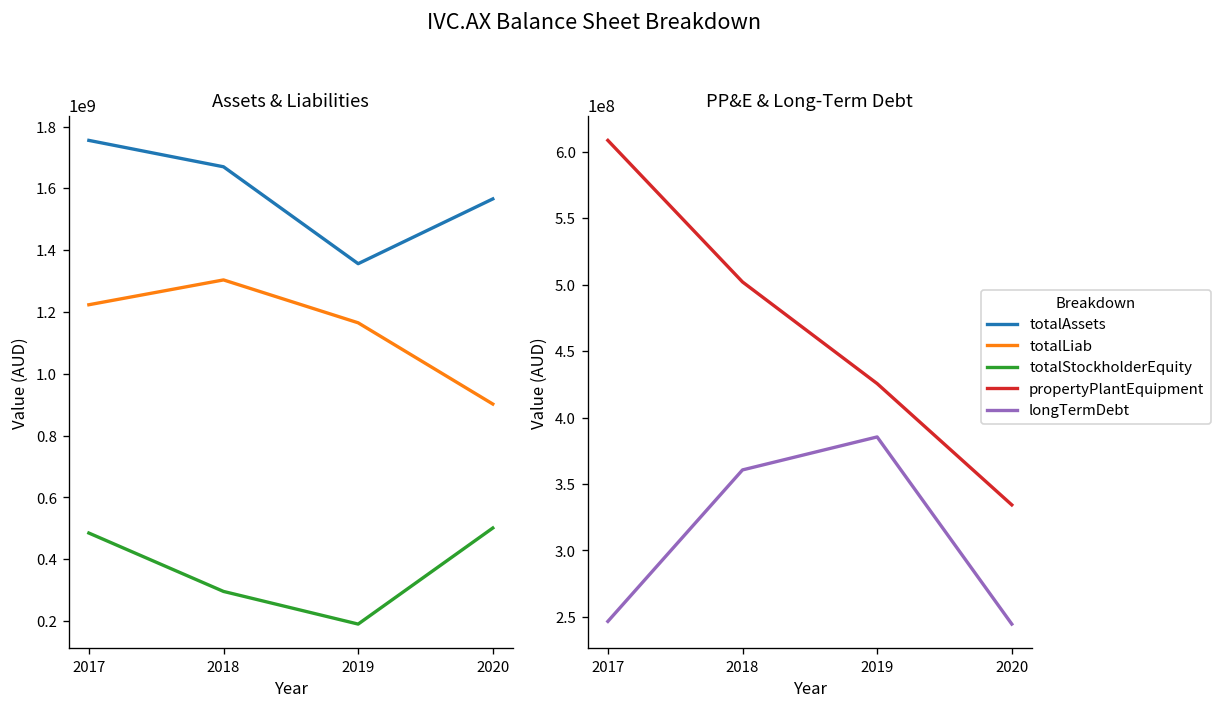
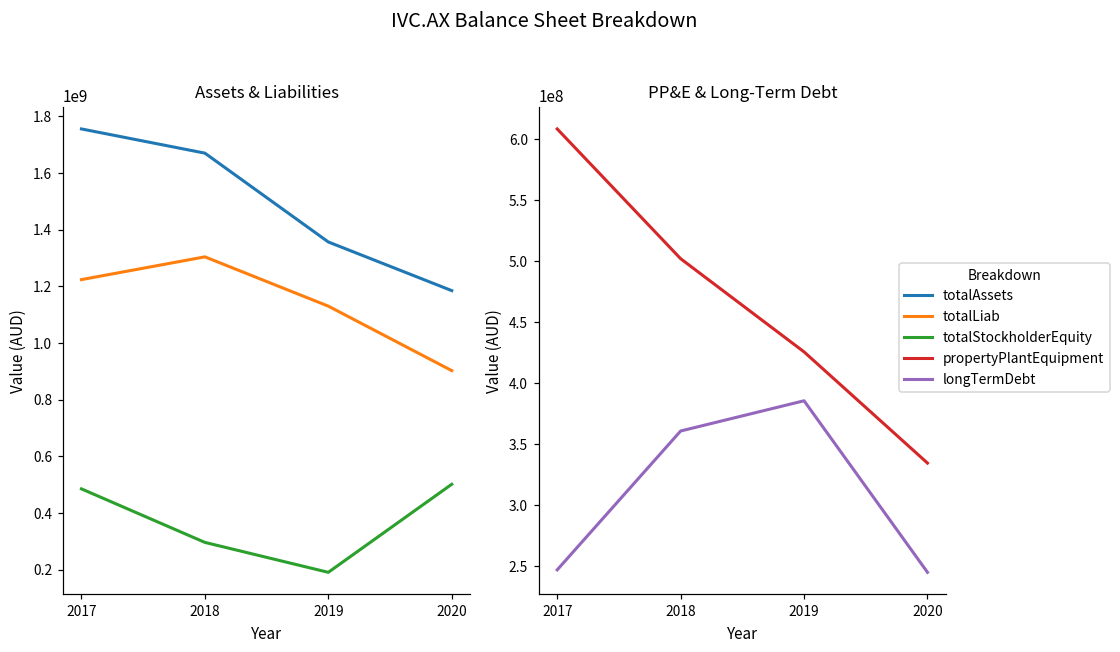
Assets & Liabilities, totalLiab, 2019: 1170000000 -> 1130000000
Assets & Liabilities, totalAssets, 2020: 1570000000 -> 1180000000
